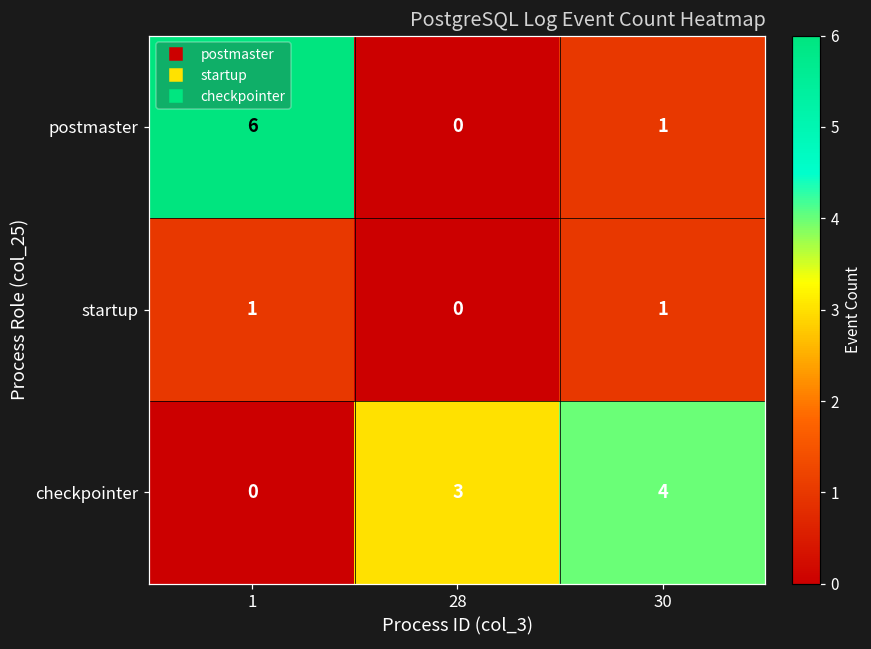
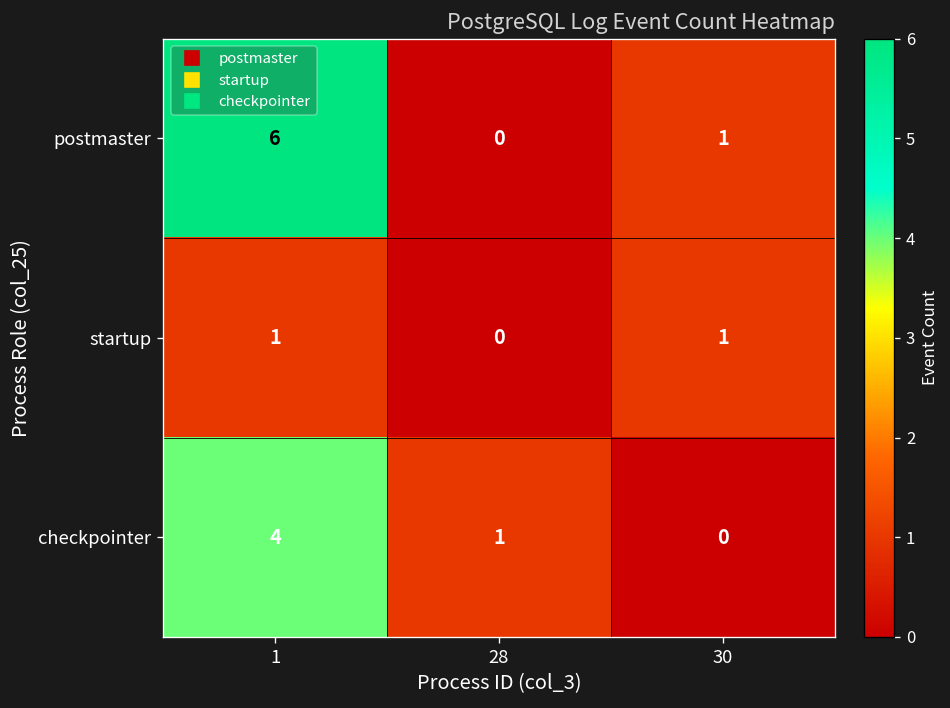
checkpointer, 1: 0 -> 4
checkpointer, 28: 3 -> 1
checkpointer, 30: 4 -> 0
